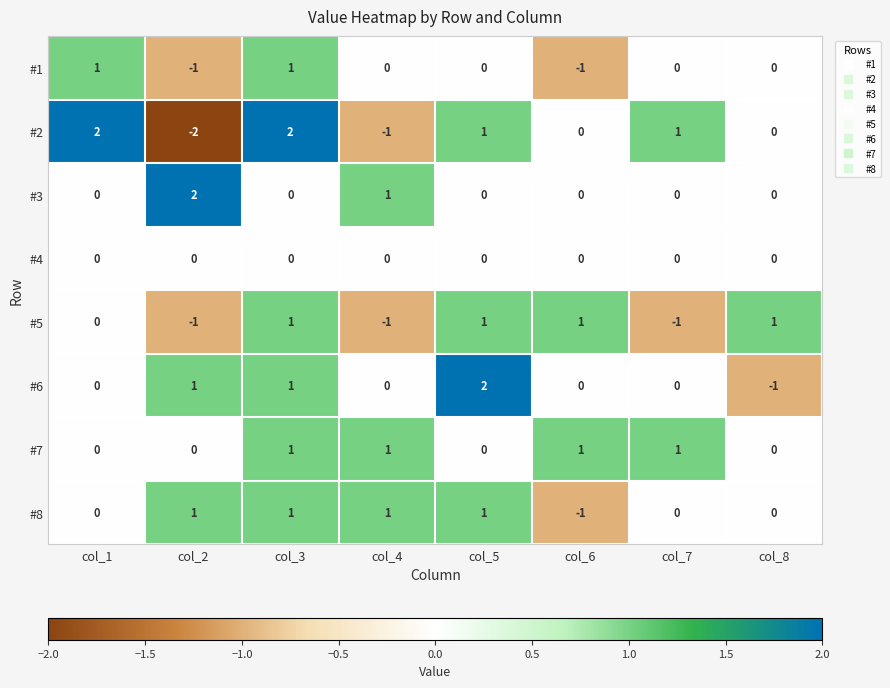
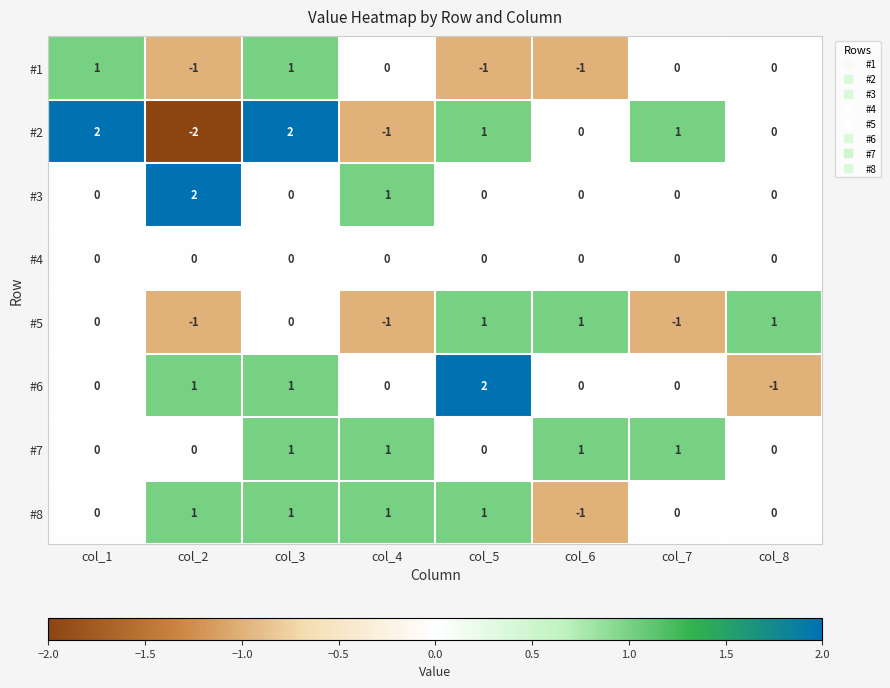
#1, col_5: 0 -> -1
#5, col_3: 1 -> 0
